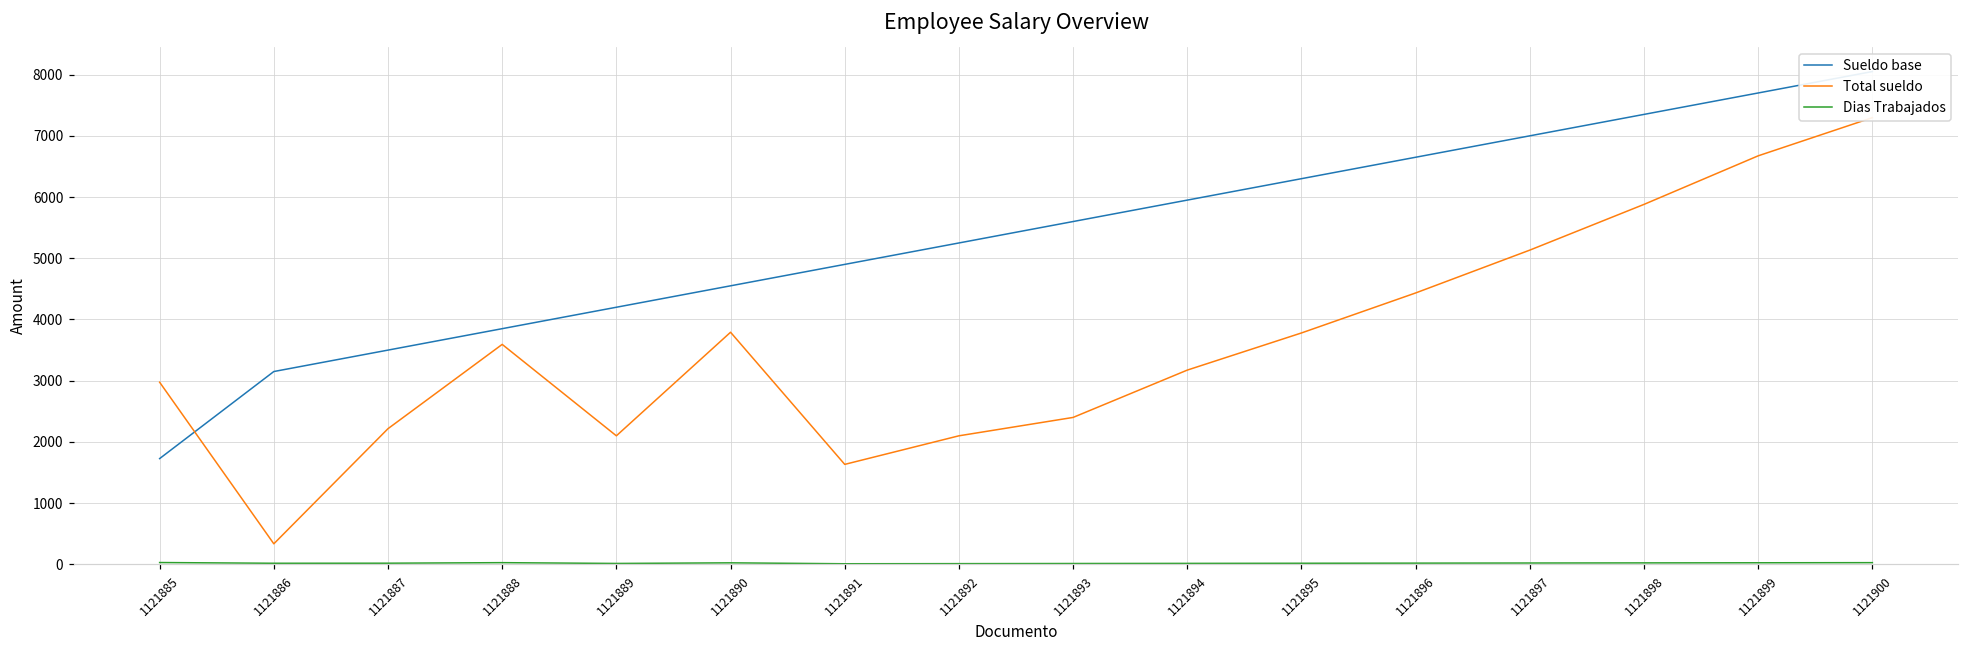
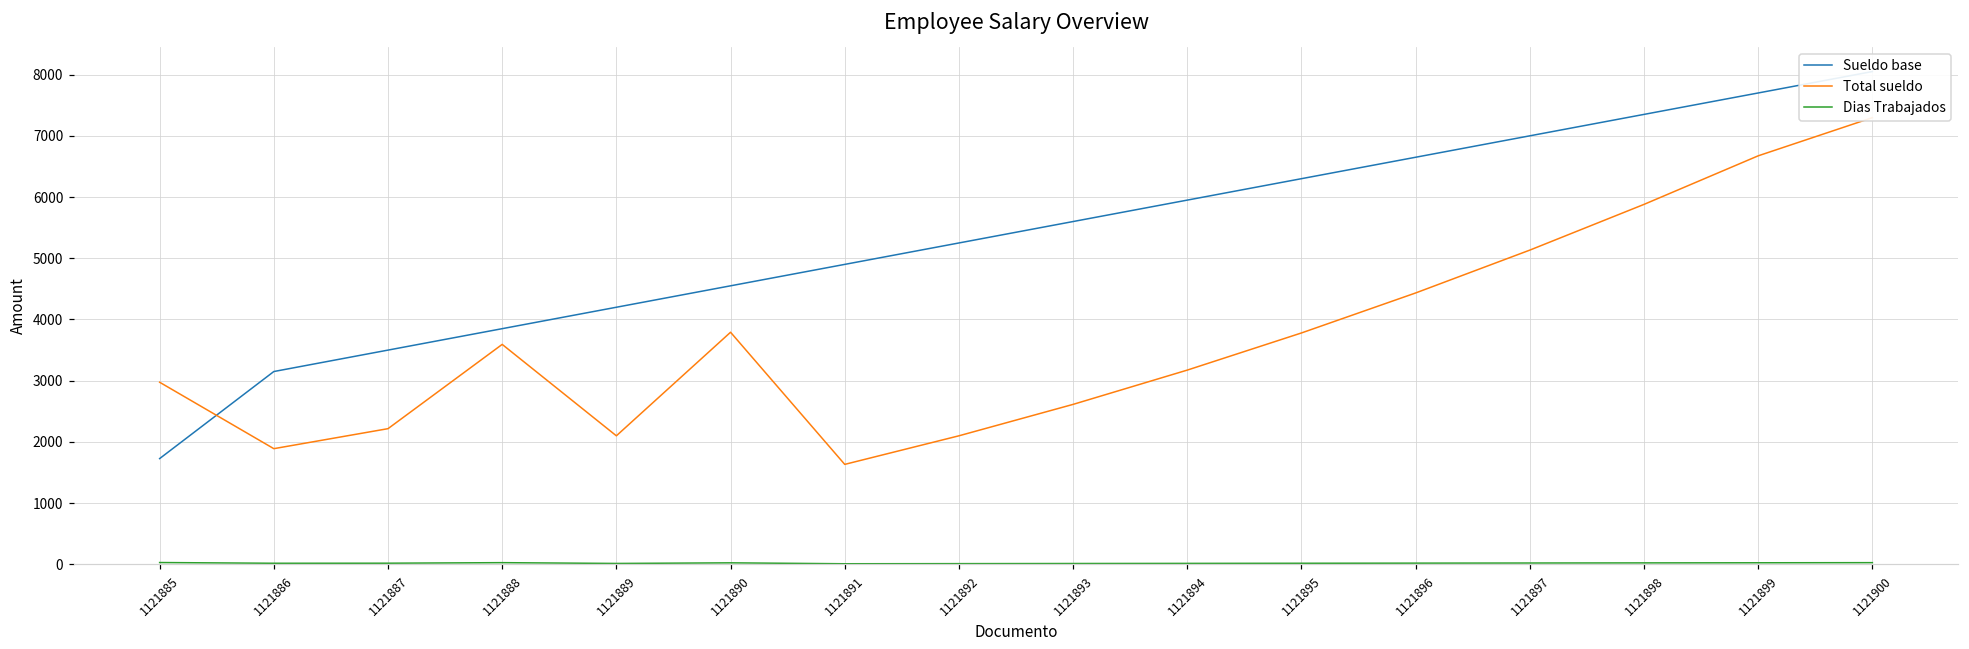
Total sueldo, 1121886: 300 -> 1900
Total sueldo, 1121893: 2400 -> 2600
